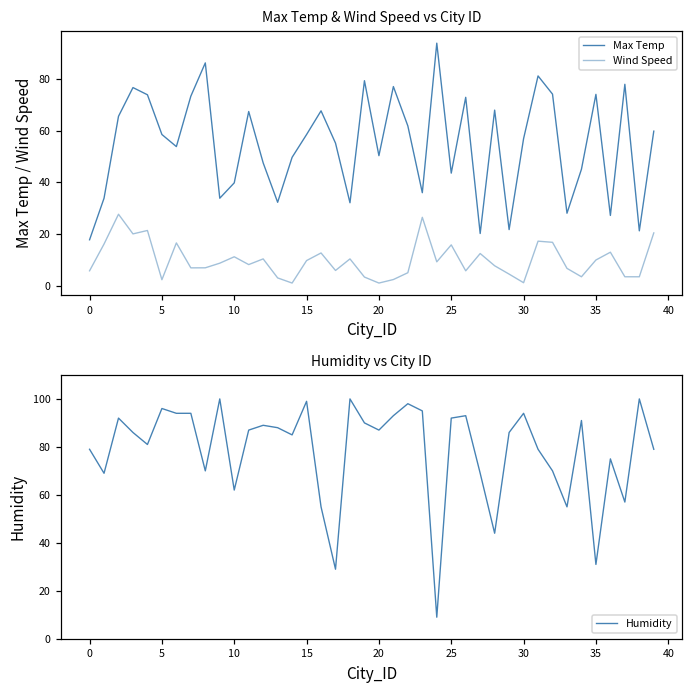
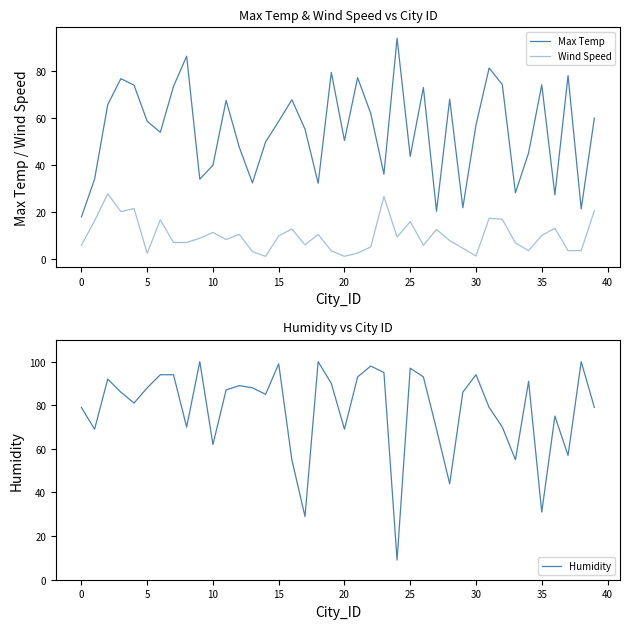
Humidity vs City ID, 5: 96 -> 88
Humidity vs City ID, 20: 87 -> 69
Humidity vs City ID, 25: 92 -> 97
